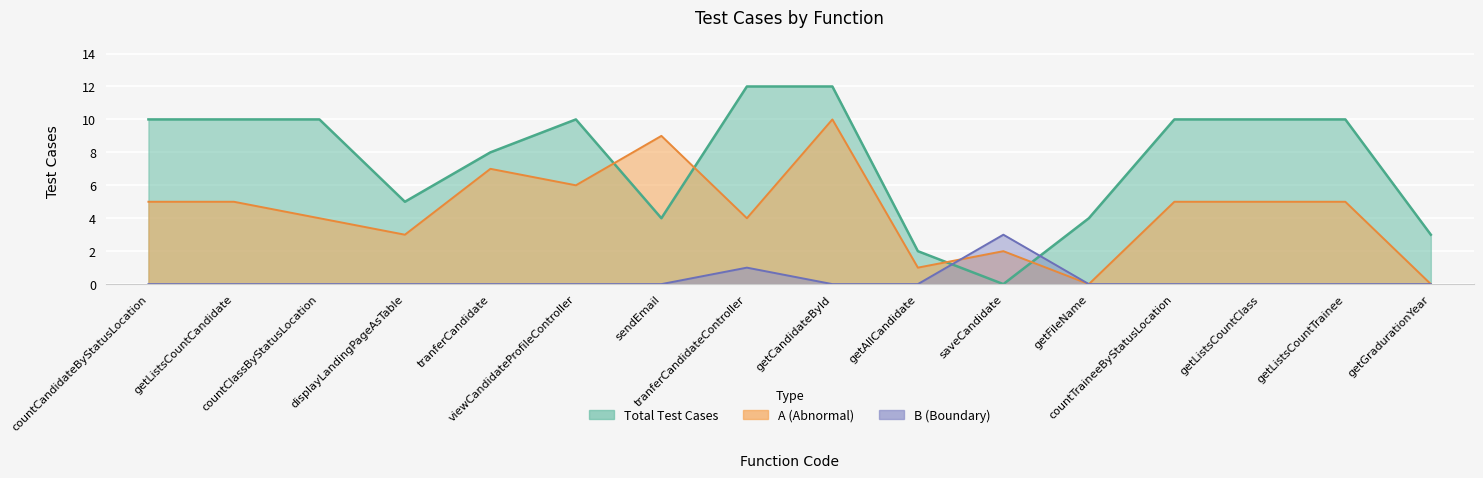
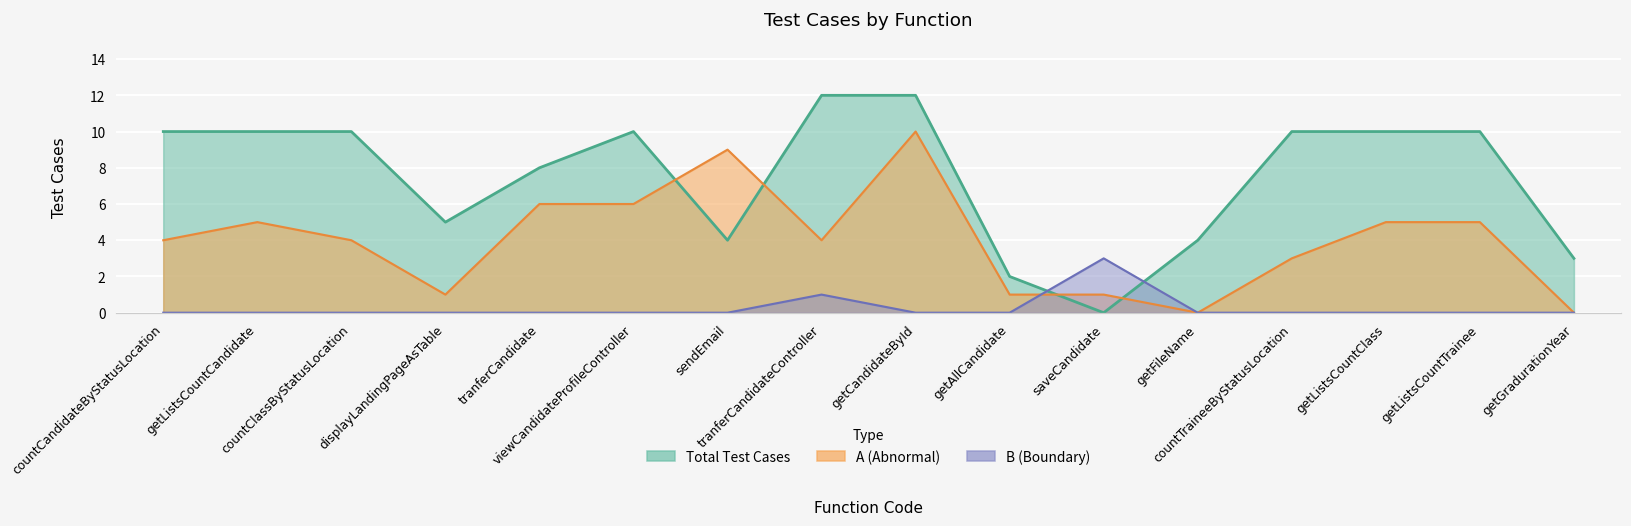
A (Abnormal), countCandidateByStatusLocation: 5 -> 4
A (Abnormal), displayLandingPageAsTable: 3 -> 1
A (Abnormal), tranferCandidate: 7 -> 6
A (Abnormal), saveCandidate: 2 -> 1
A (Abnormal), countTraineeByStatusLocation: 5 -> 3
